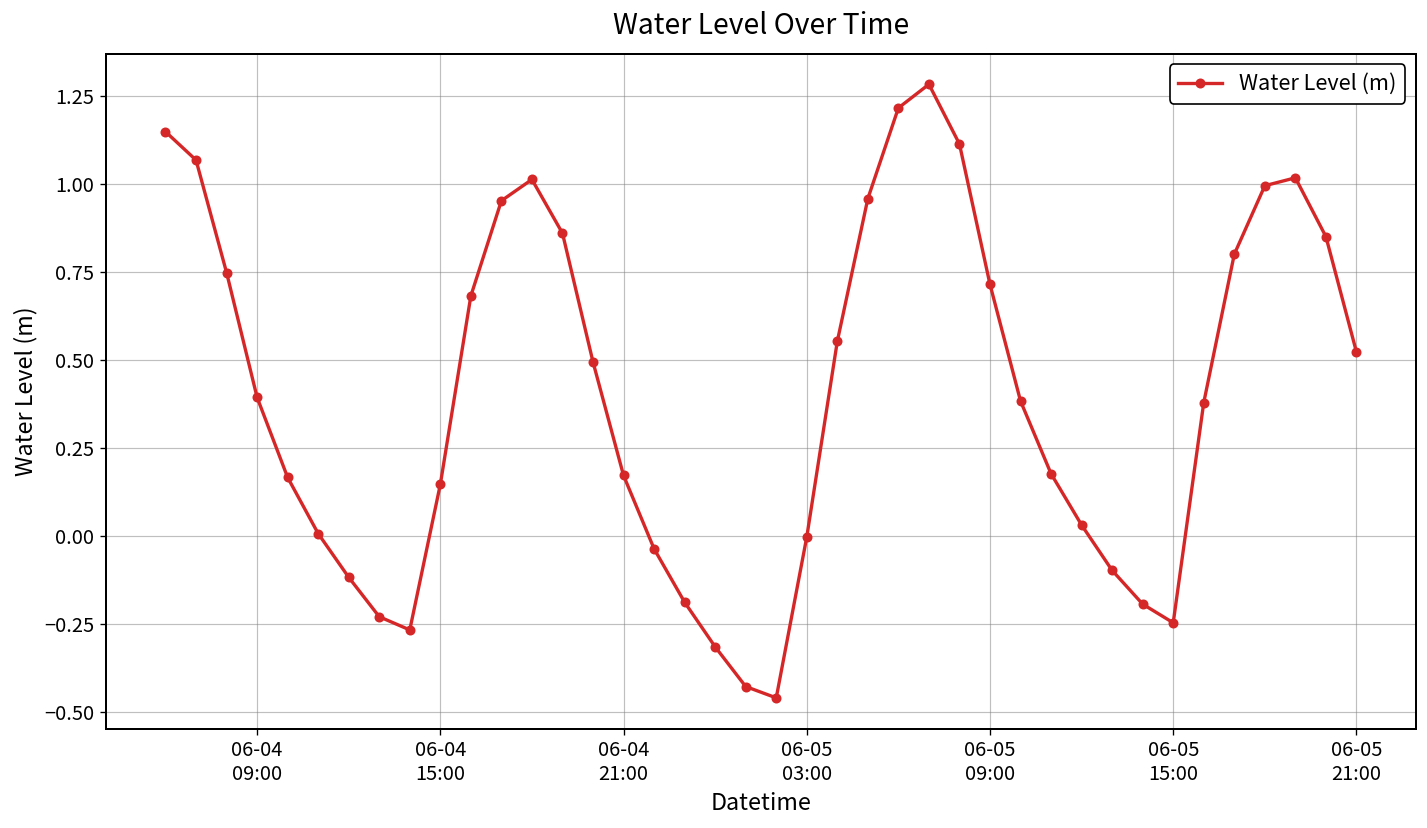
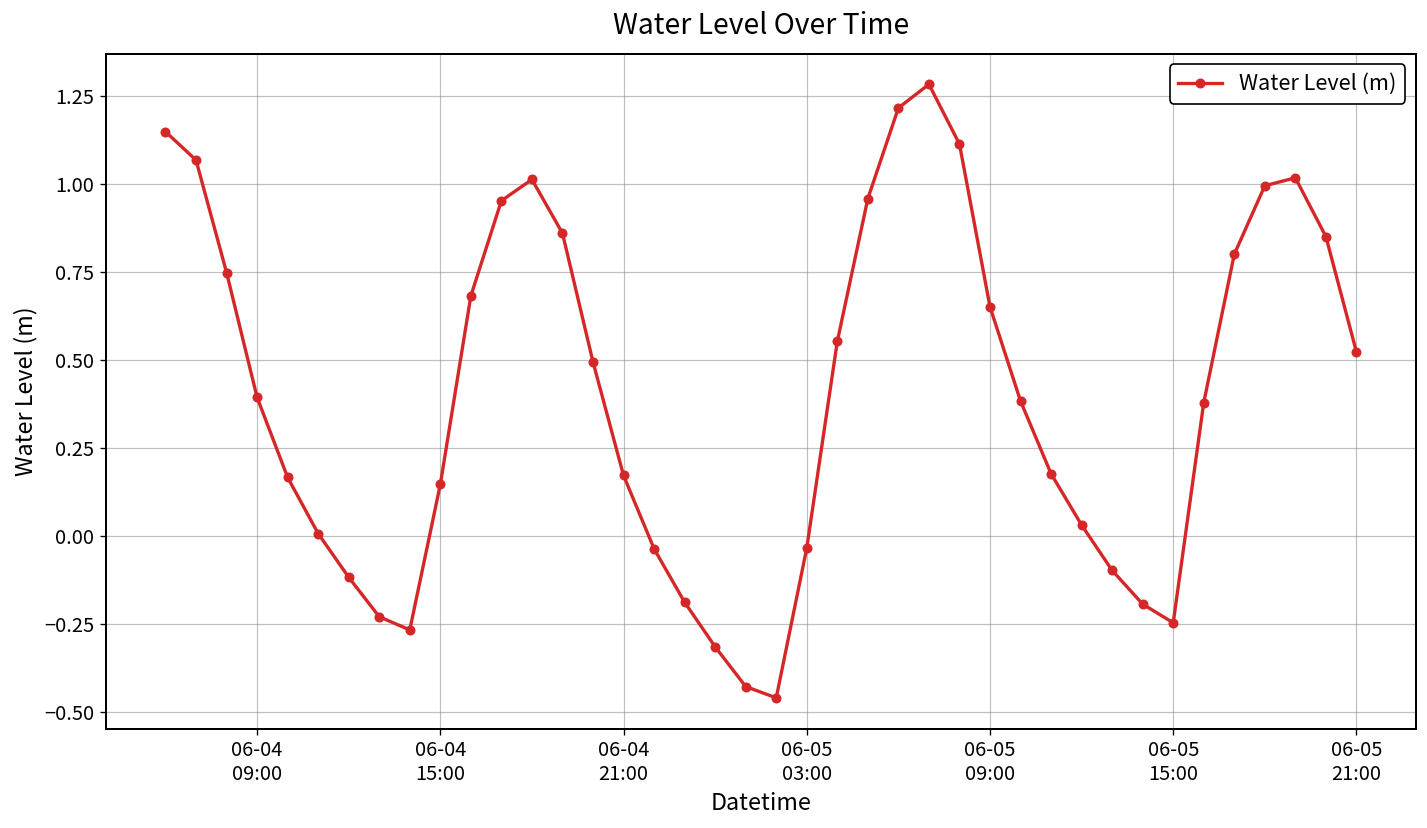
06-05 03:00: 0.00 -> -0.04
06-05 09:00: 0.71 -> 0.65
